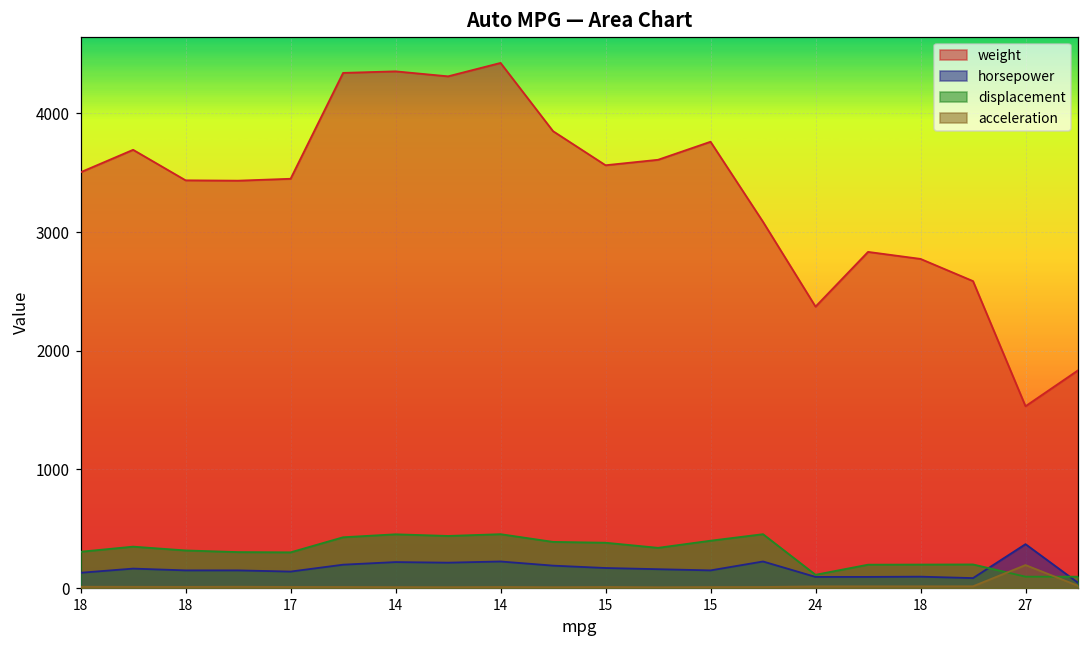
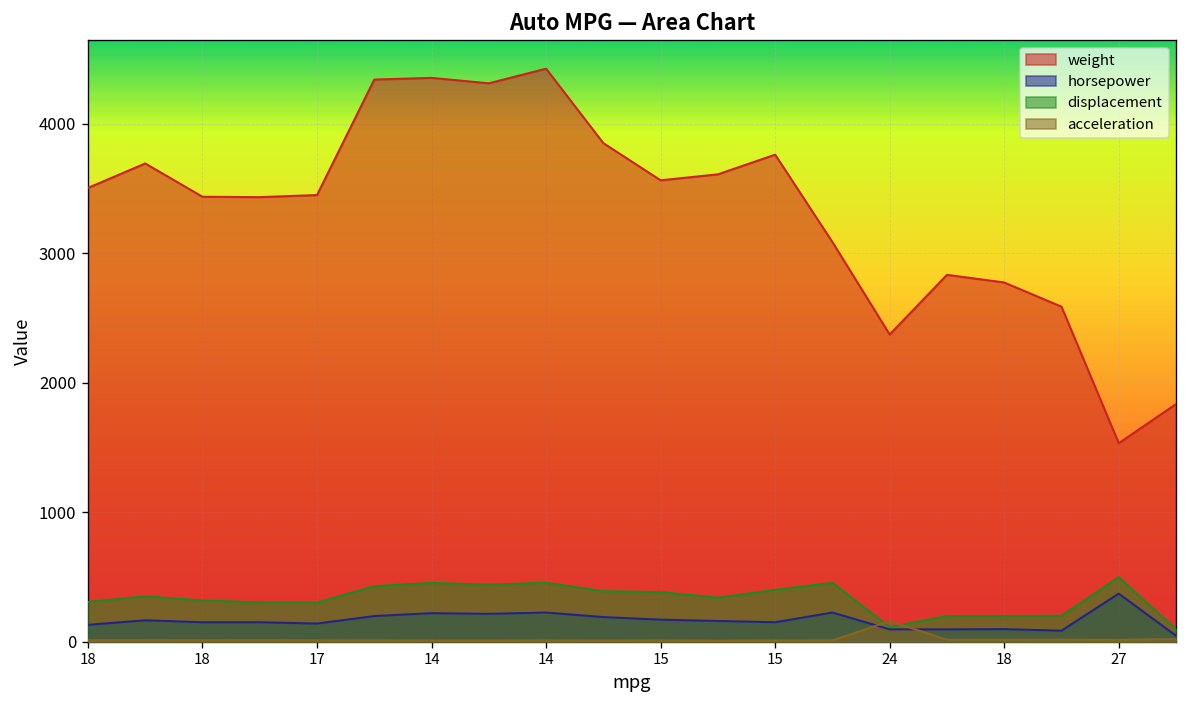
acceleration, 24: 20 -> 160
displacement, 27: 100 -> 500
acceleration, 27: 190 -> 10
